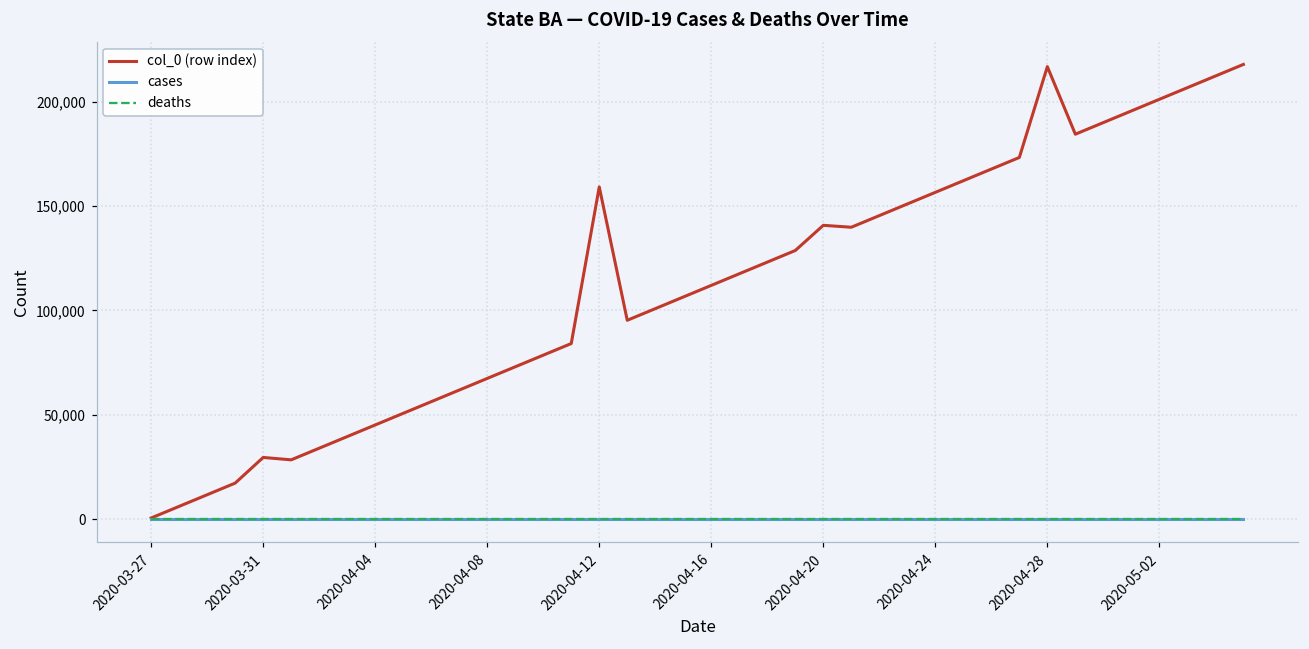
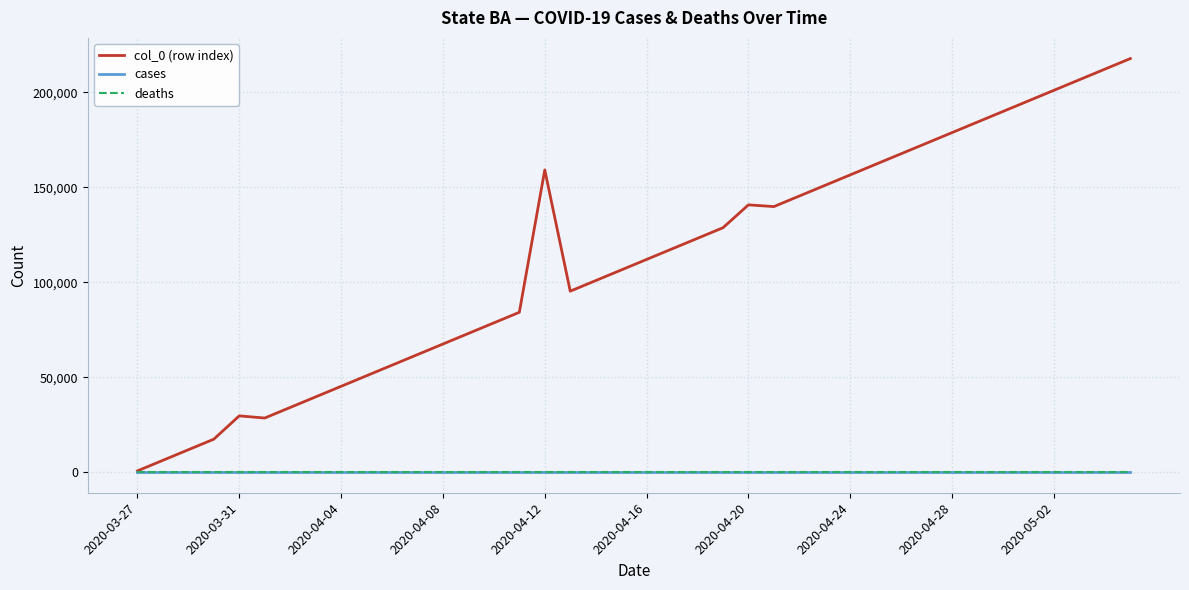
col_0 (row index), 2020-04-28: 217,000 -> 179,000
